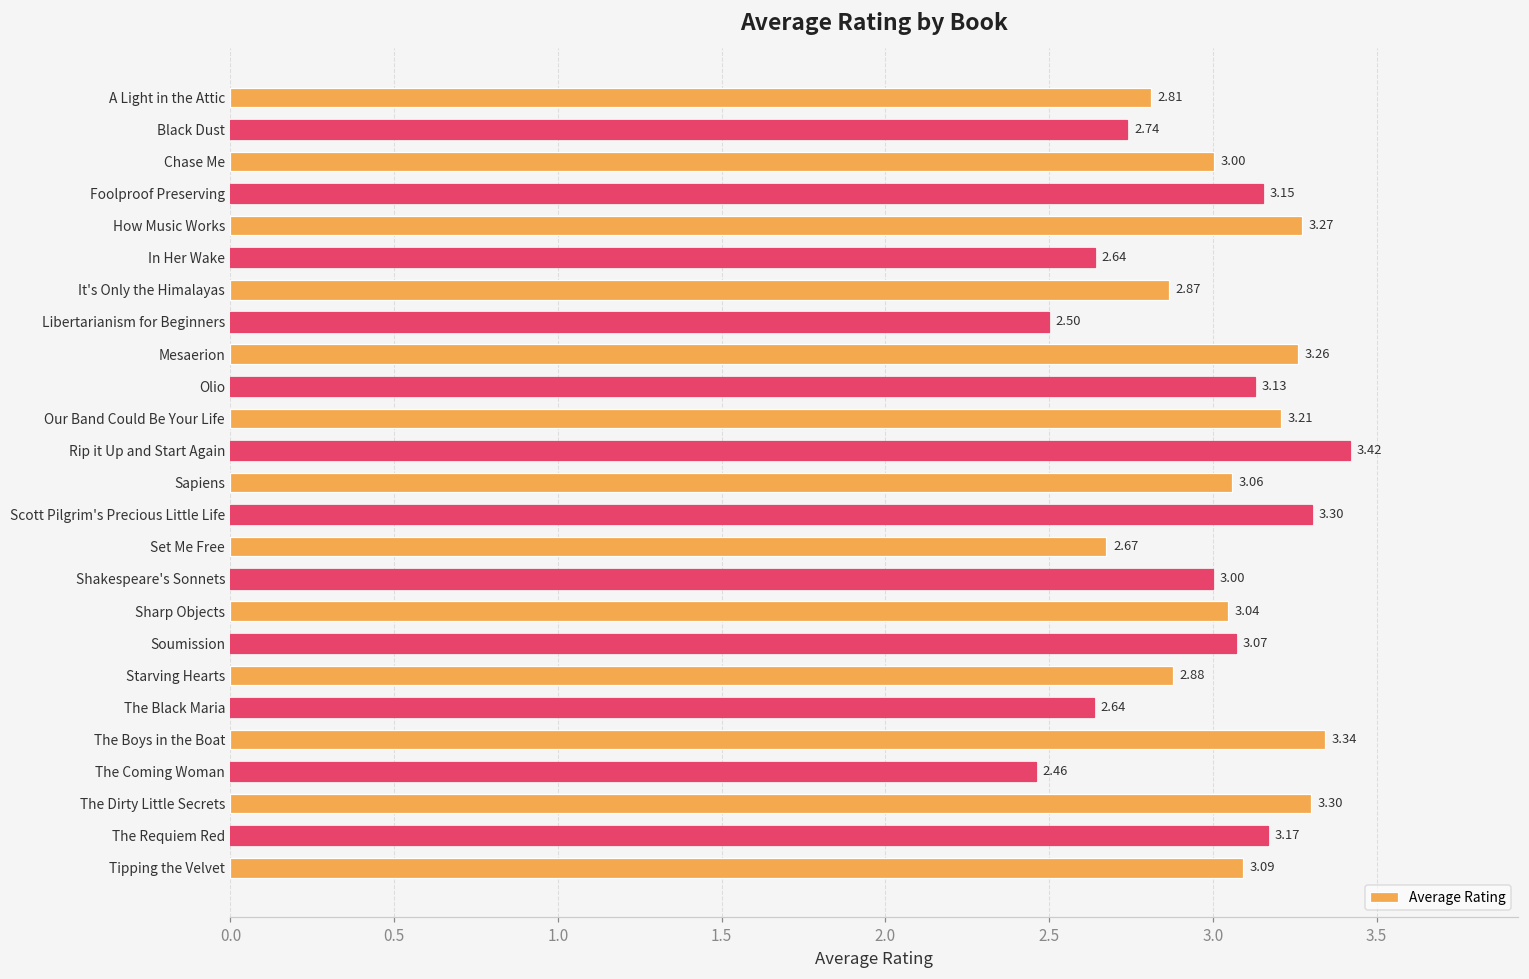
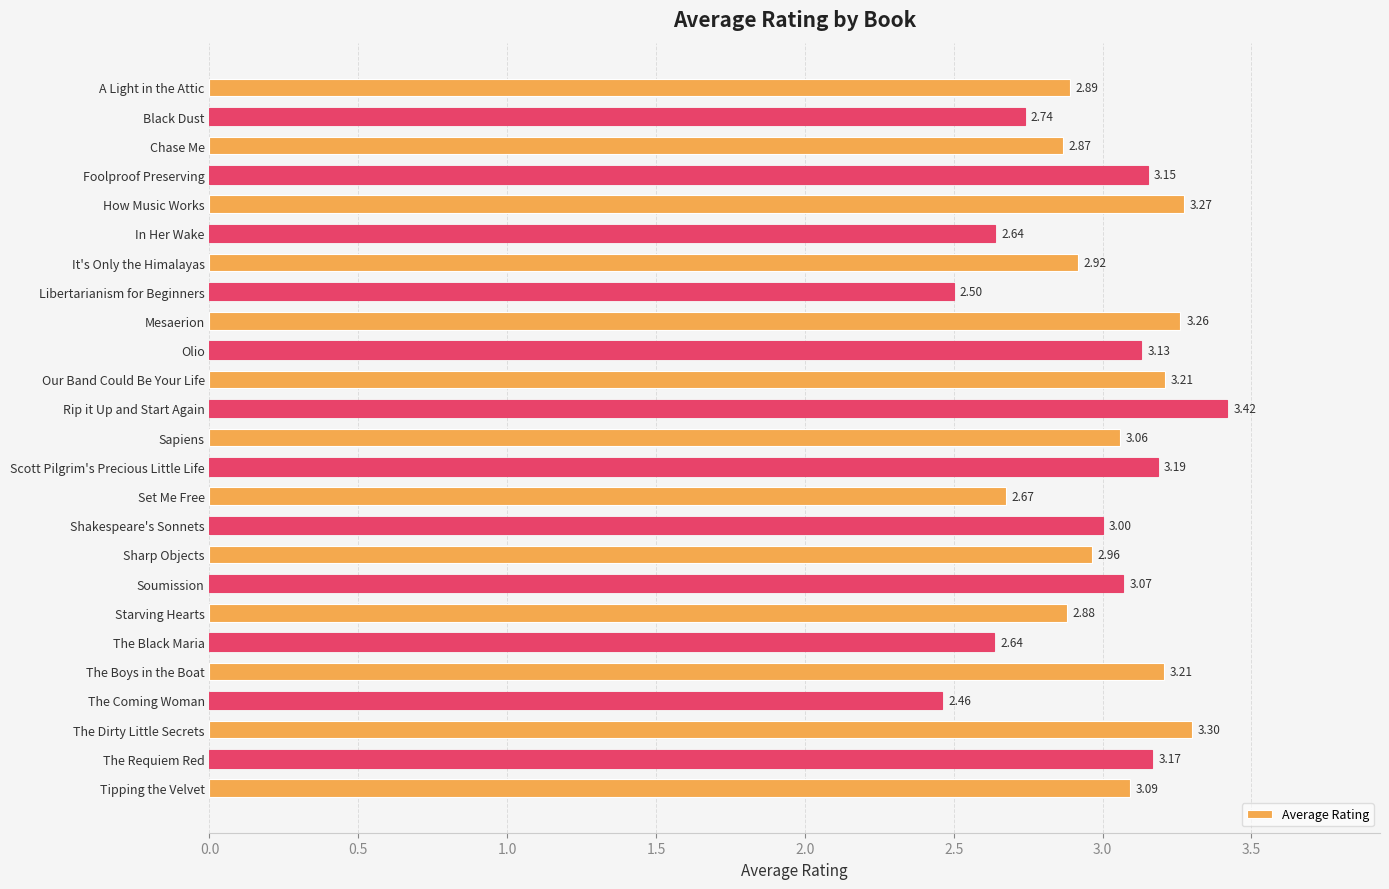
A Light in the Attic: 2.81 -> 2.89
Chase Me: 3.00 -> 2.87
It's Only the Himalayas: 2.87 -> 2.92
Scott Pilgrim's Precious Little Life: 3.30 -> 3.19
Sharp Objects: 3.04 -> 2.96
The Boys in the Boat: 3.34 -> 3.21
